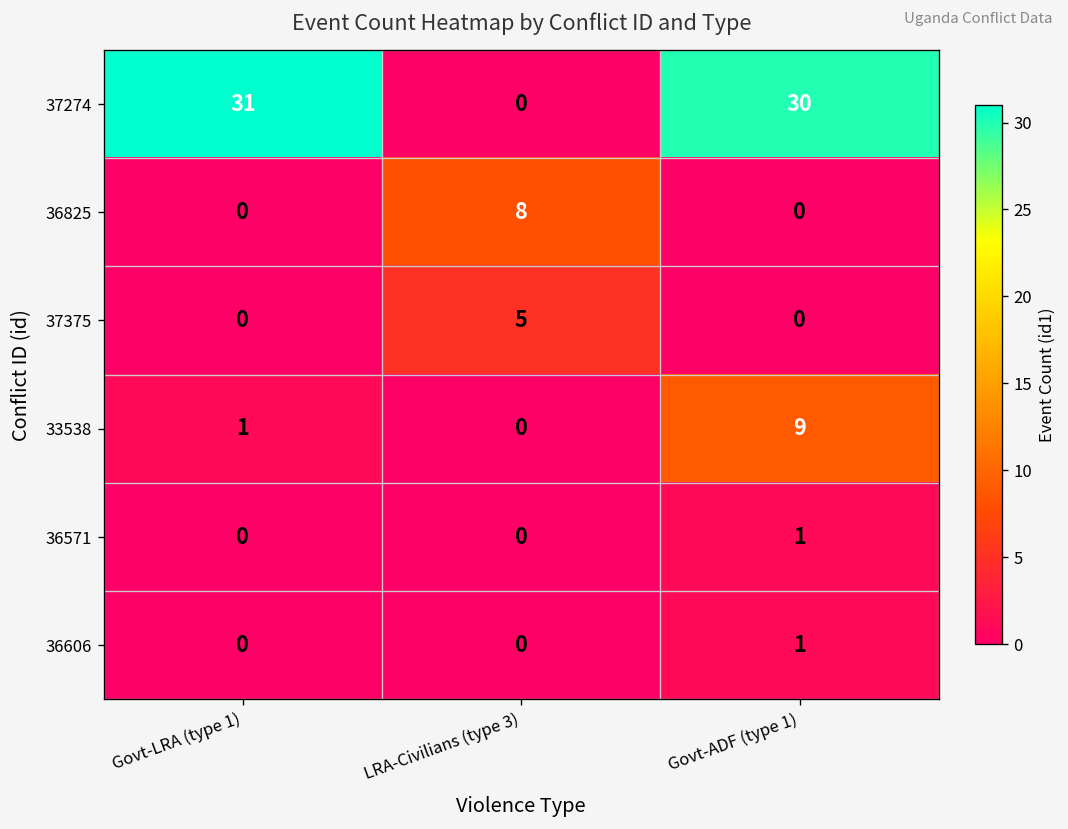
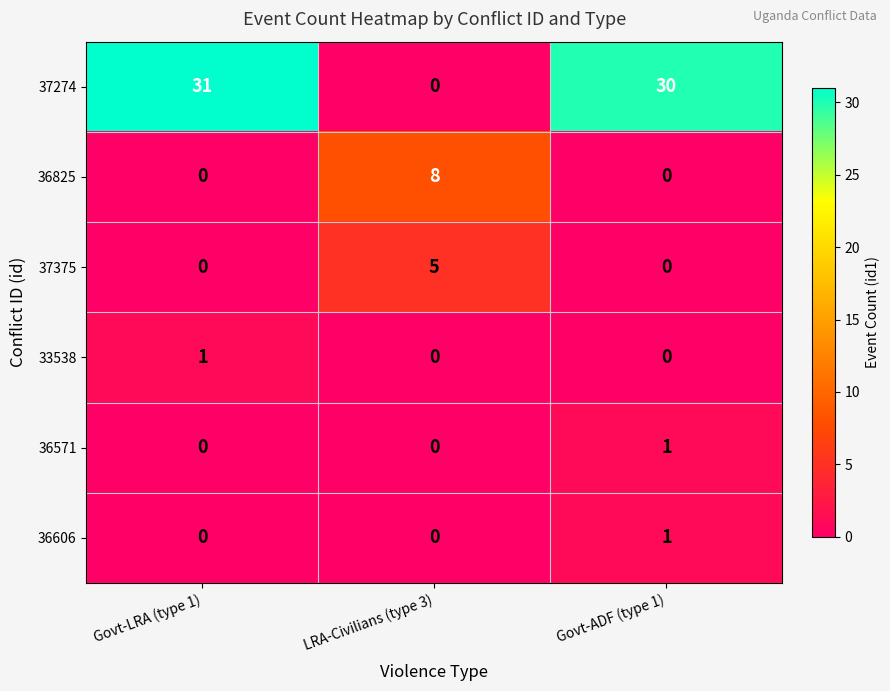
33538, Govt-ADF (type 1): 9 -> 0
